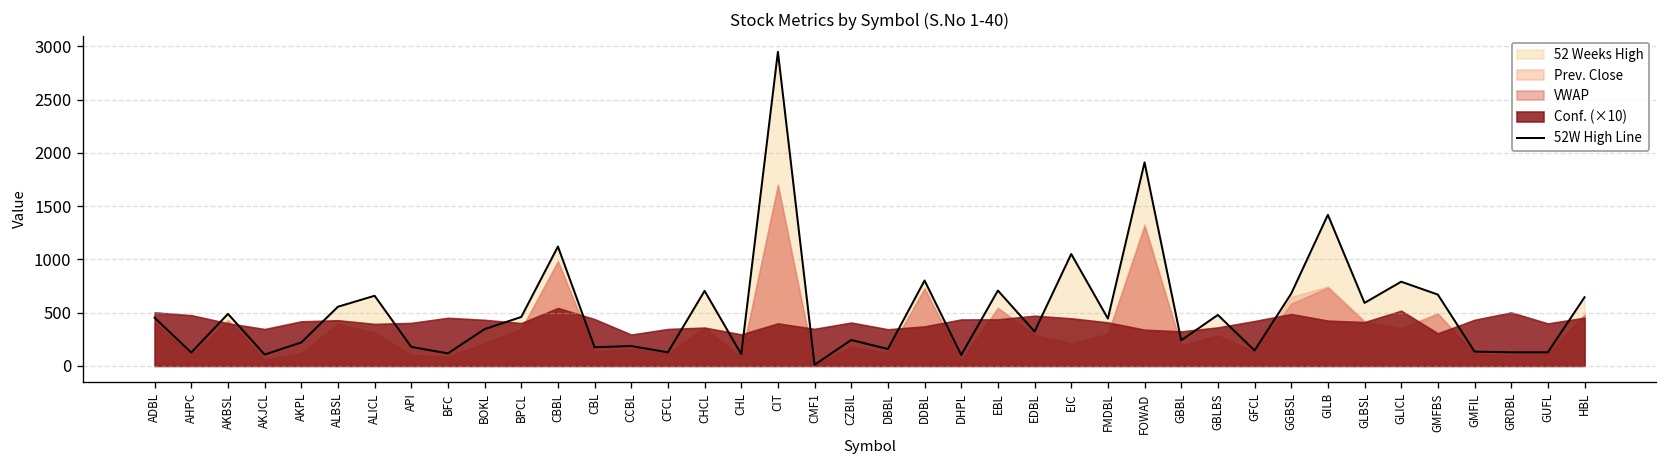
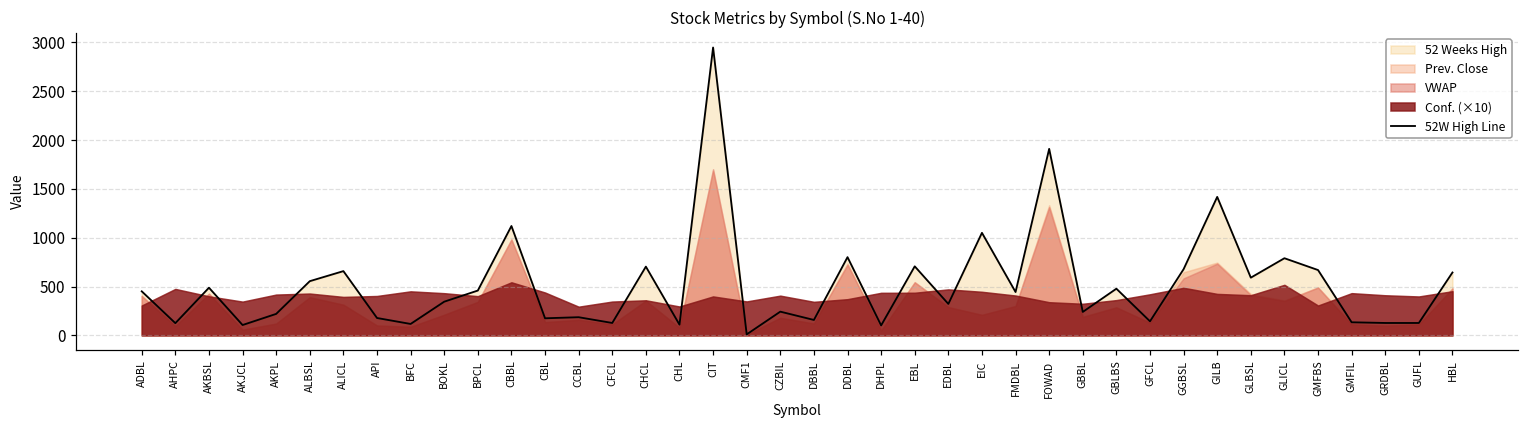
Conf. (×10), ADBL: 500 -> 300
Conf. (×10), GRDBL: 500 -> 400
